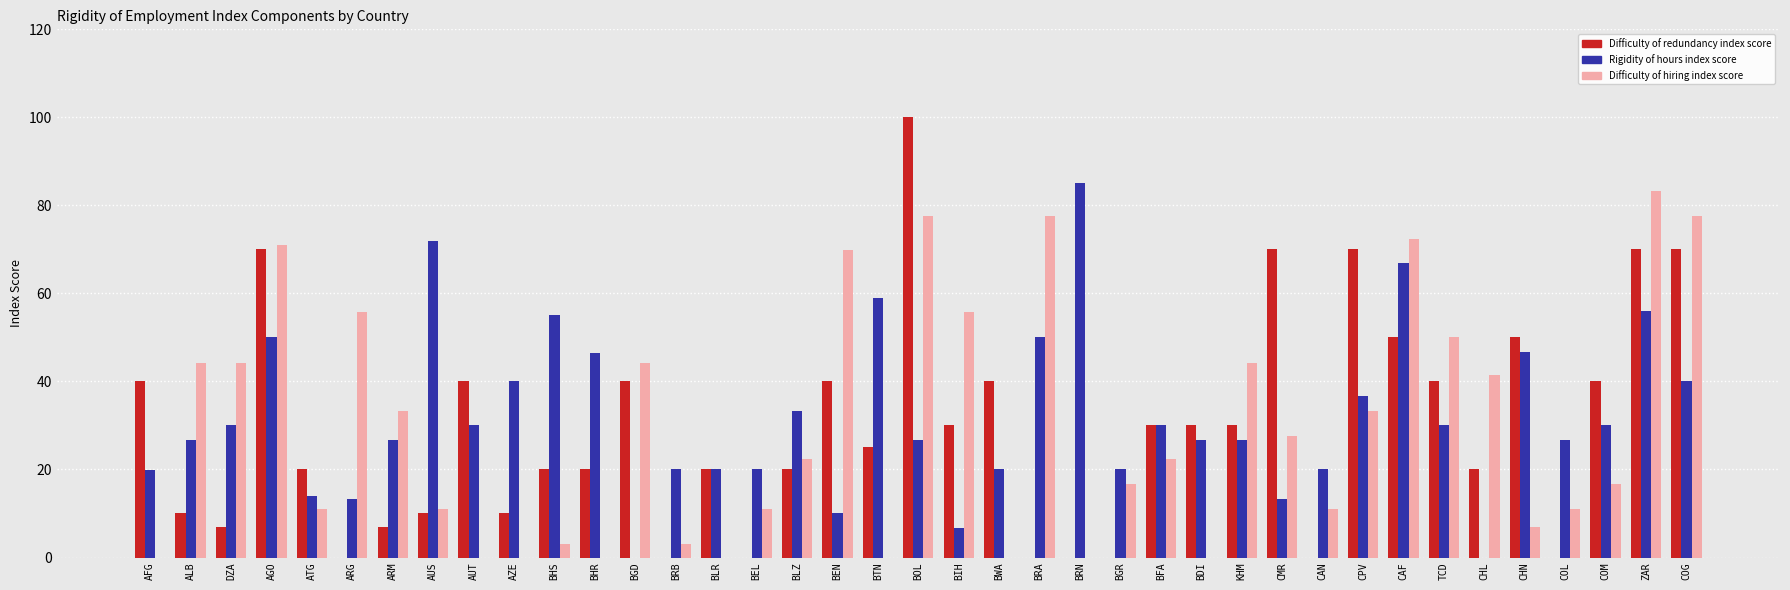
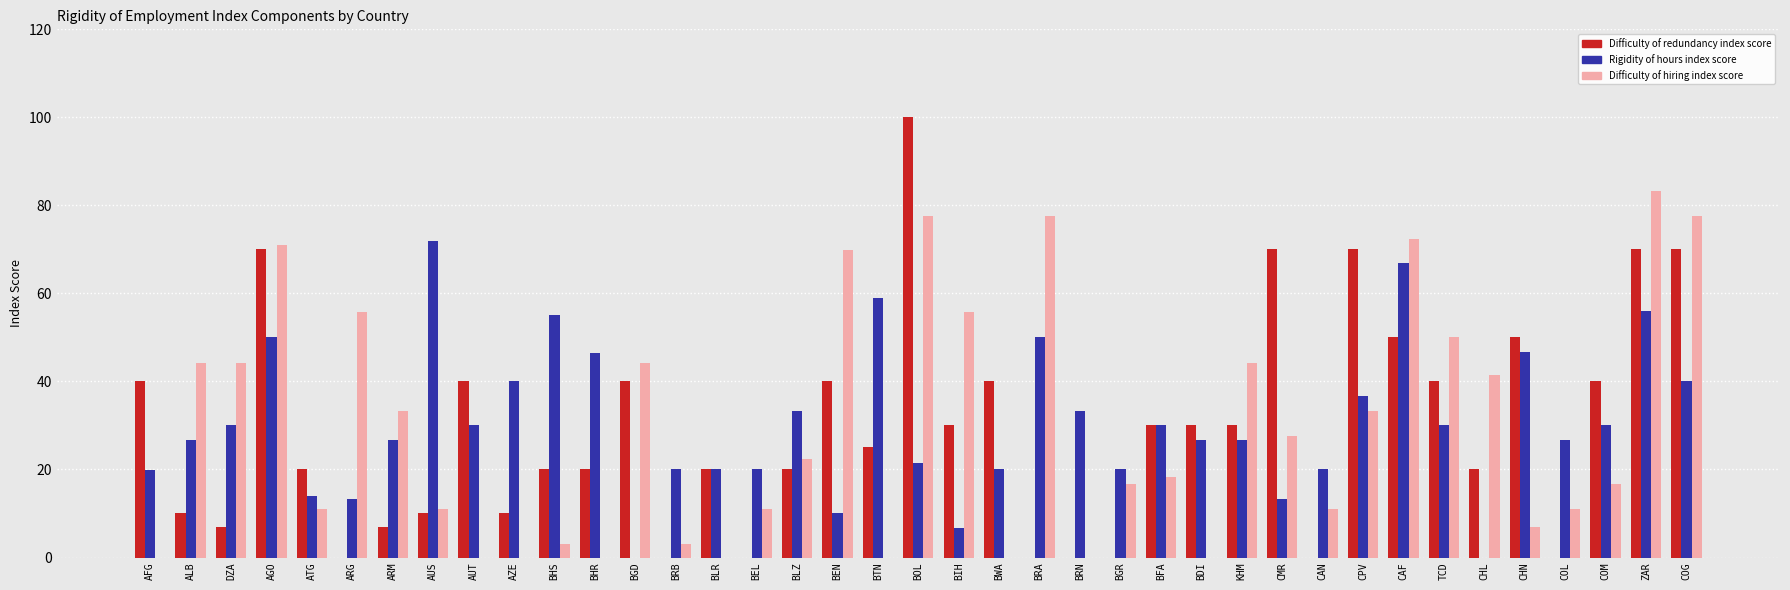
Rigidity of hours index score, BOL: 27 -> 21
Rigidity of hours index score, BRN: 85 -> 33
Difficulty of hiring index score, BFA: 22 -> 18
